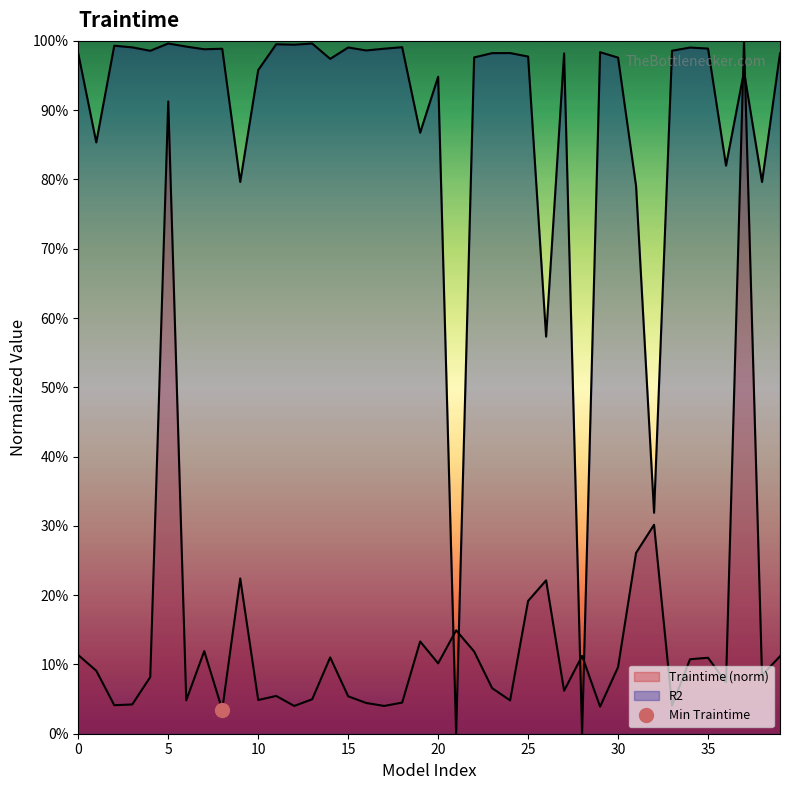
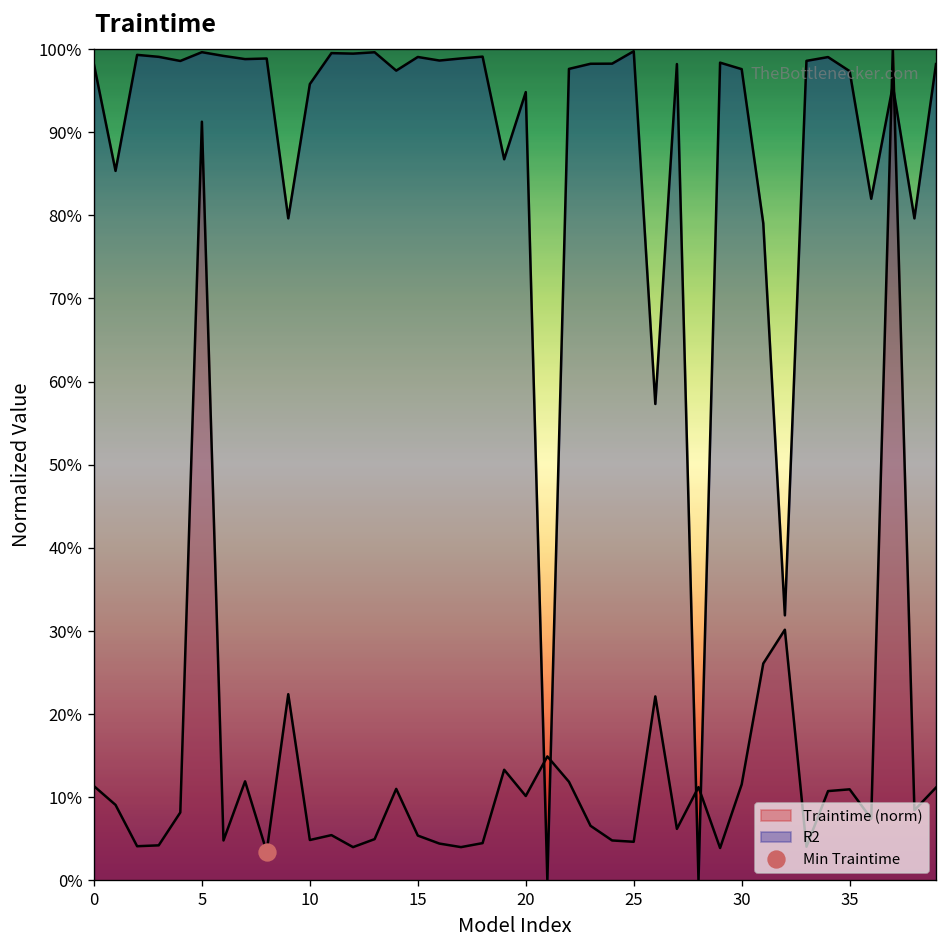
Traintime (norm), 25: 19% -> 5%
R2, 25: 98% -> 100%
Traintime (norm), 30: 10% -> 12%
R2, 35: 99% -> 97%
